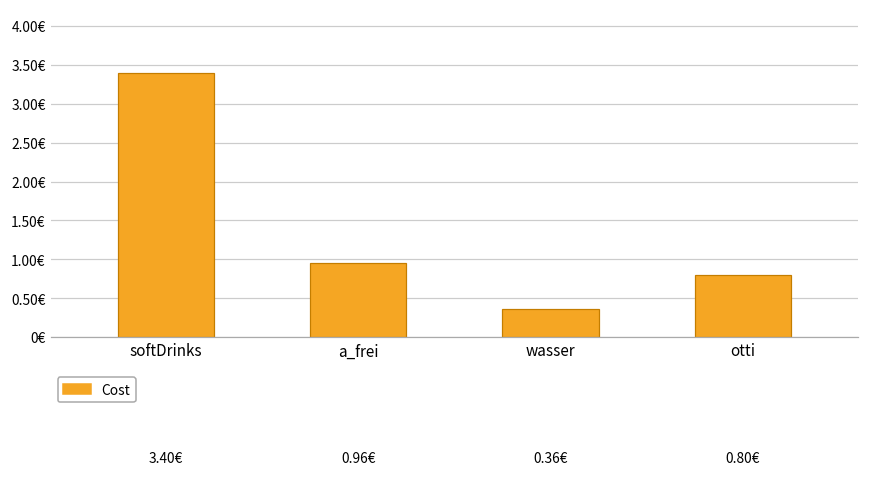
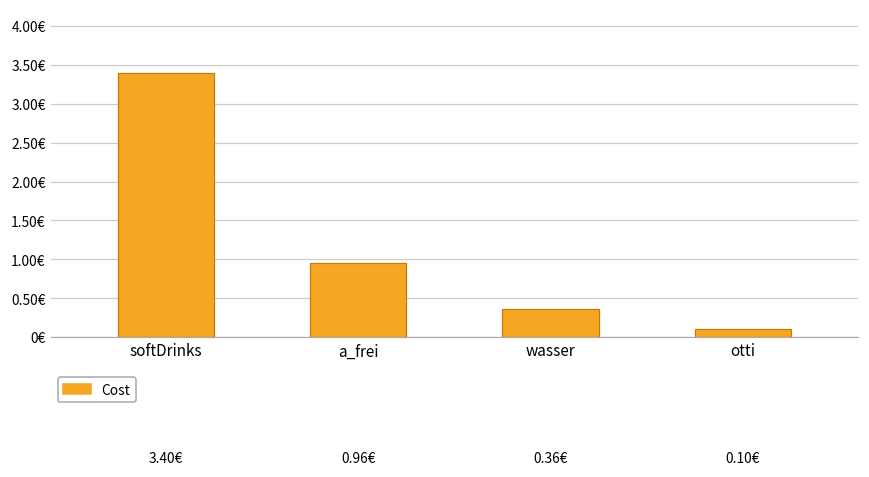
otti: 0.80€ -> 0.10€
